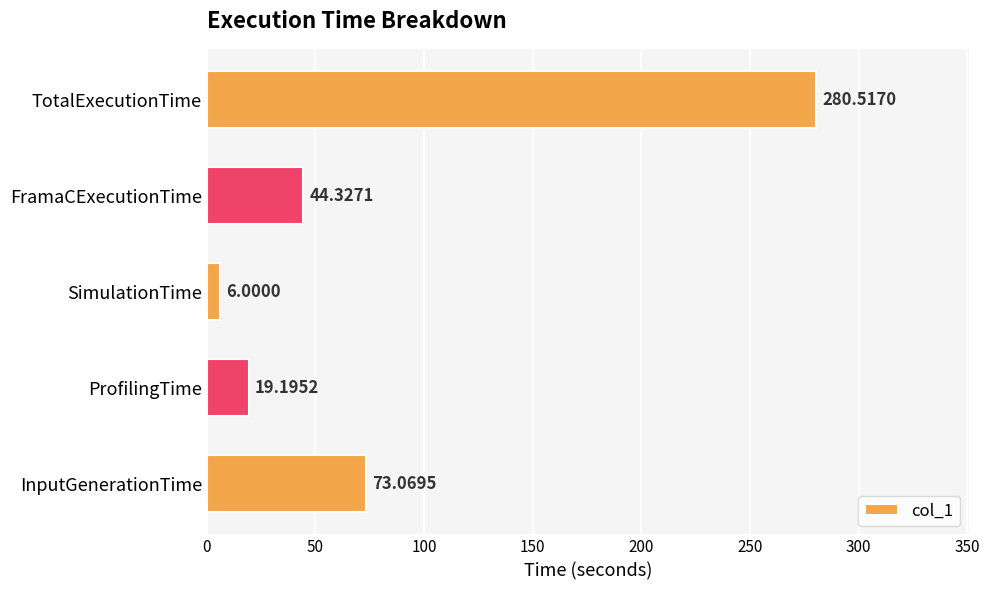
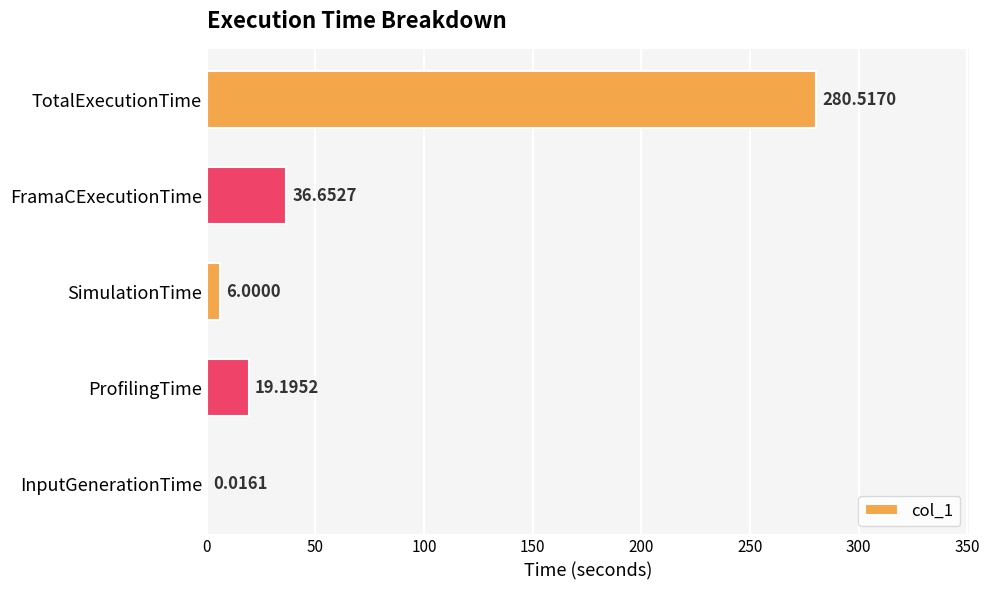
FramaCExecutionTime: 44.3271 -> 36.6527
InputGenerationTime: 73.0695 -> 0.0161
